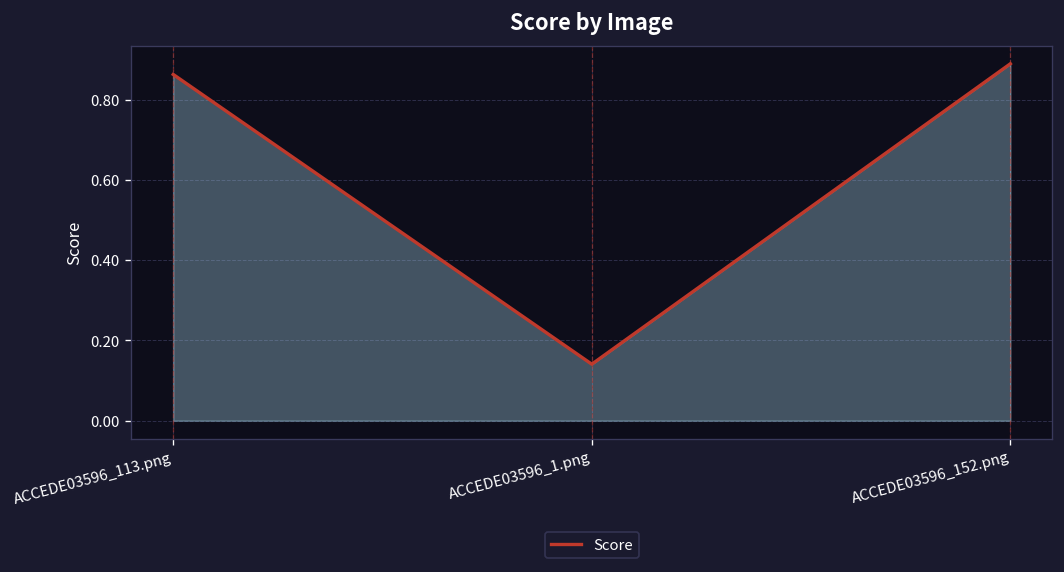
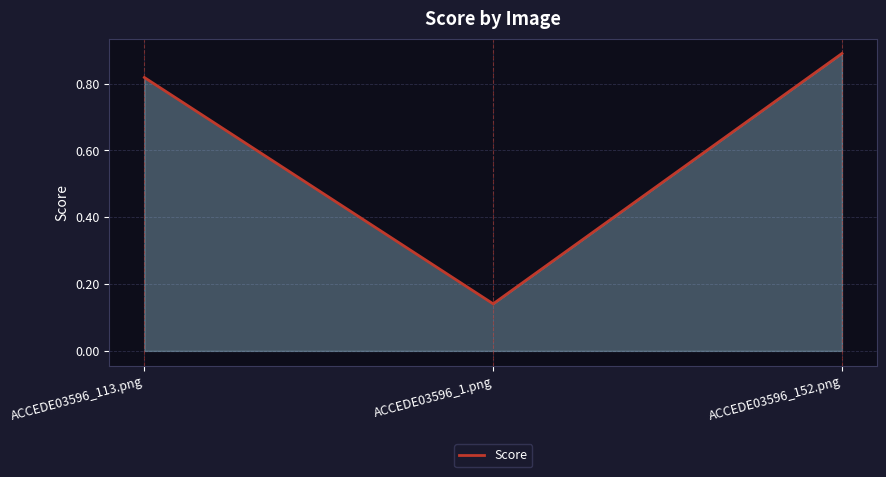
ACCEDE03596_113.png: 0.86 -> 0.82
